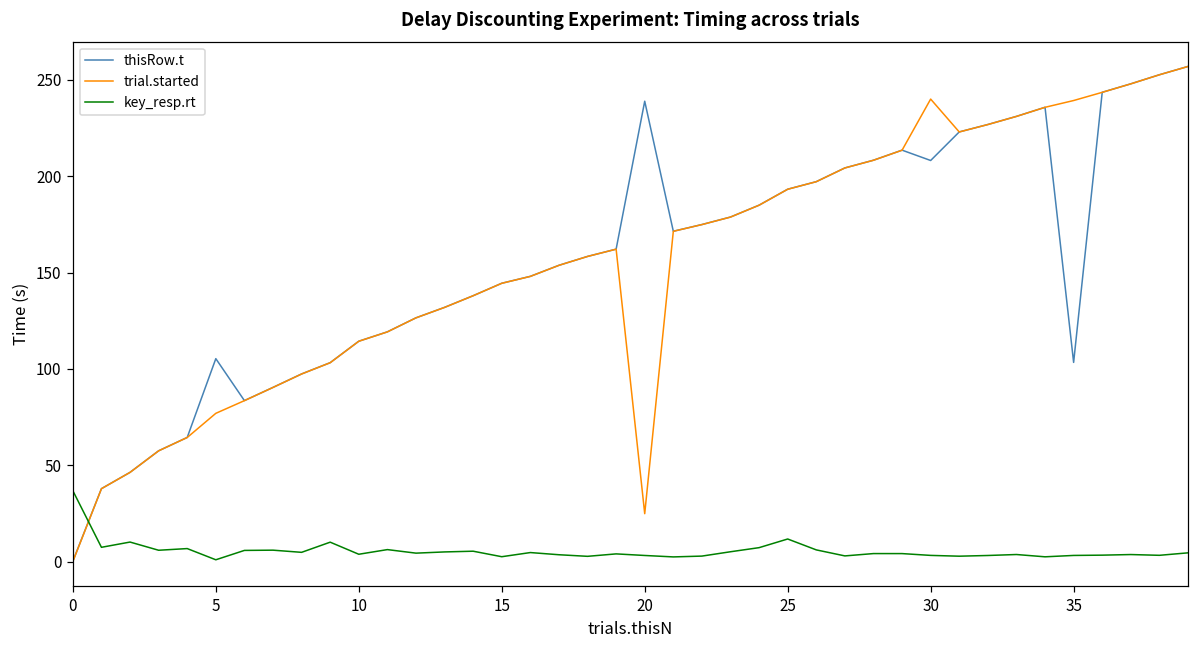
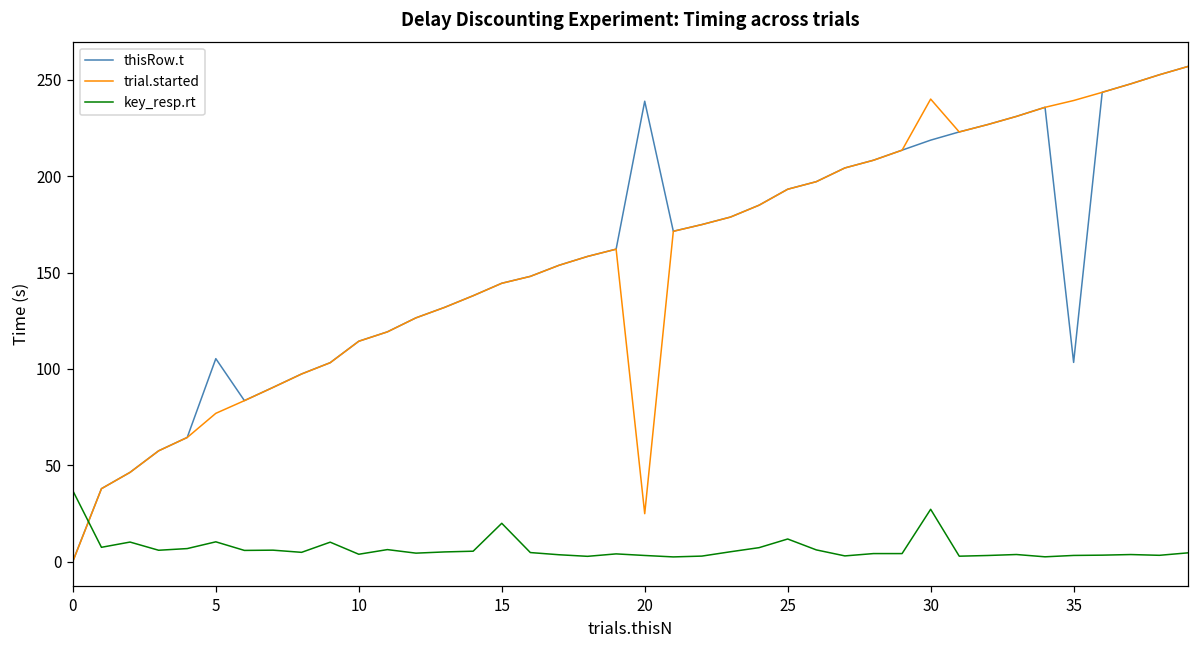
key_resp.rt, 5: 1 -> 10
key_resp.rt, 15: 3 -> 20
thisRow.t, 30: 208 -> 219
key_resp.rt, 30: 3 -> 27
